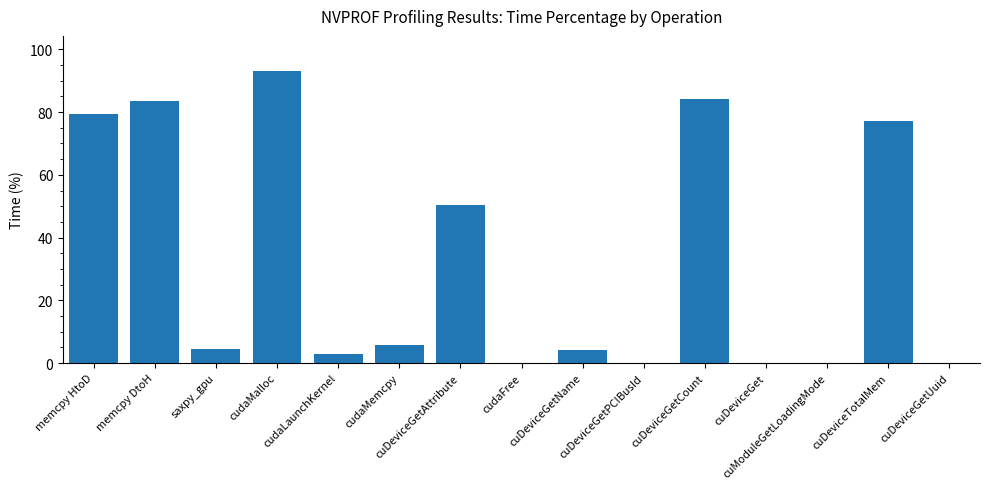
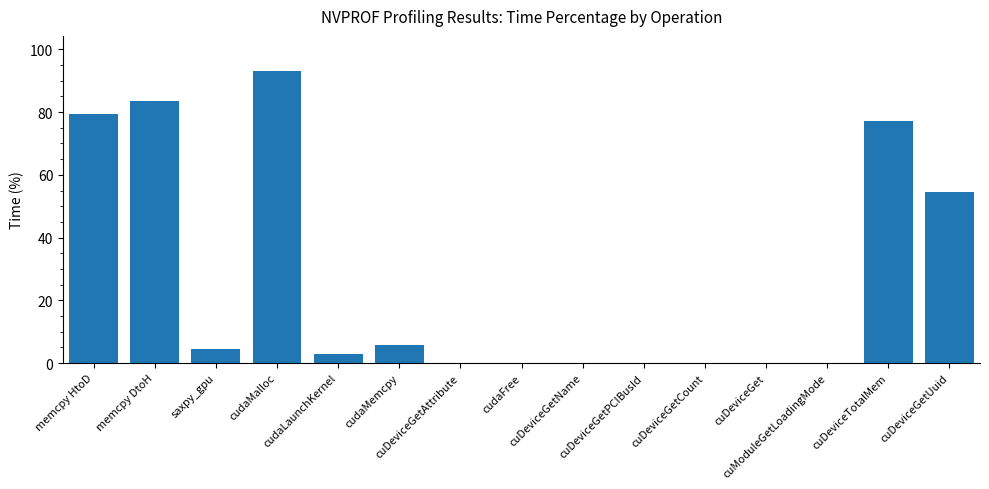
cuDeviceGetAttribute: 50 -> 0
cuDeviceGetName: 4 -> 0
cuDeviceGetCount: 84 -> 0
cuDeviceGetUuid: 0 -> 55
